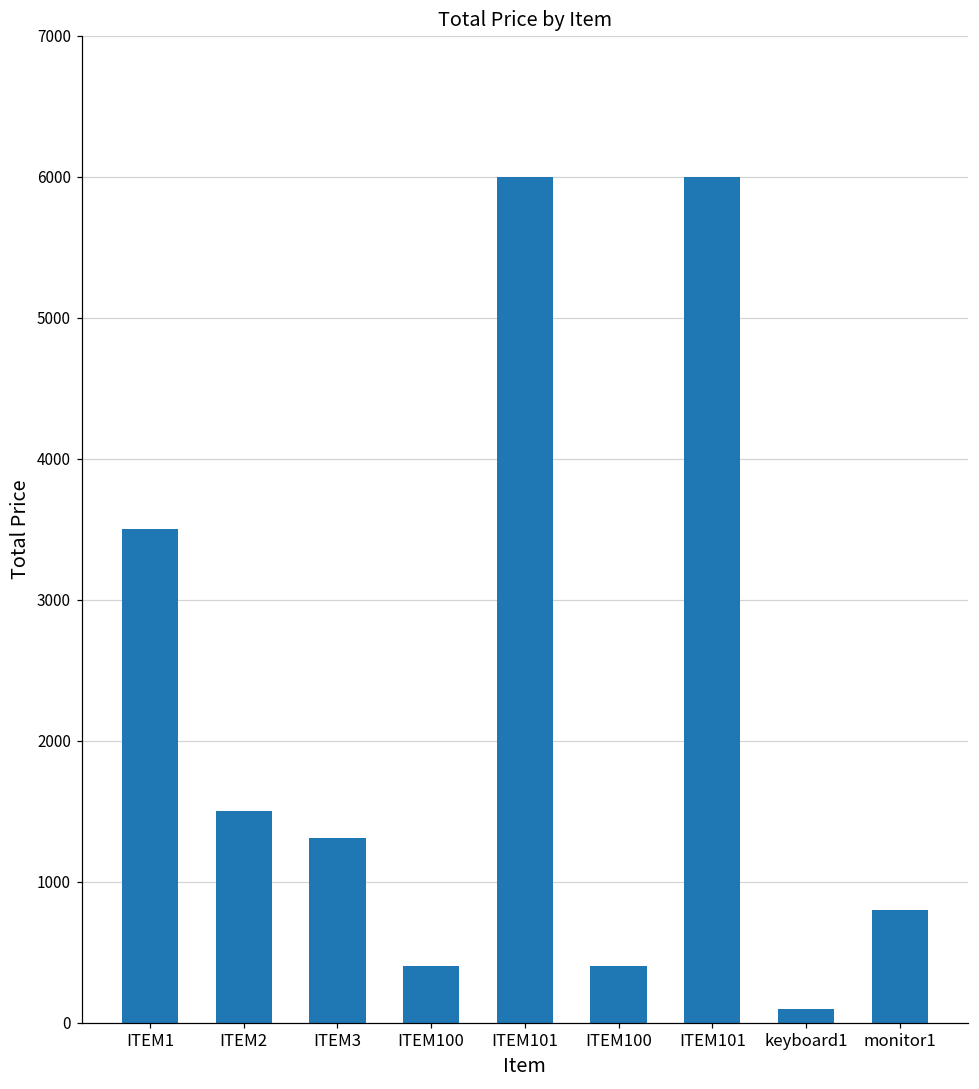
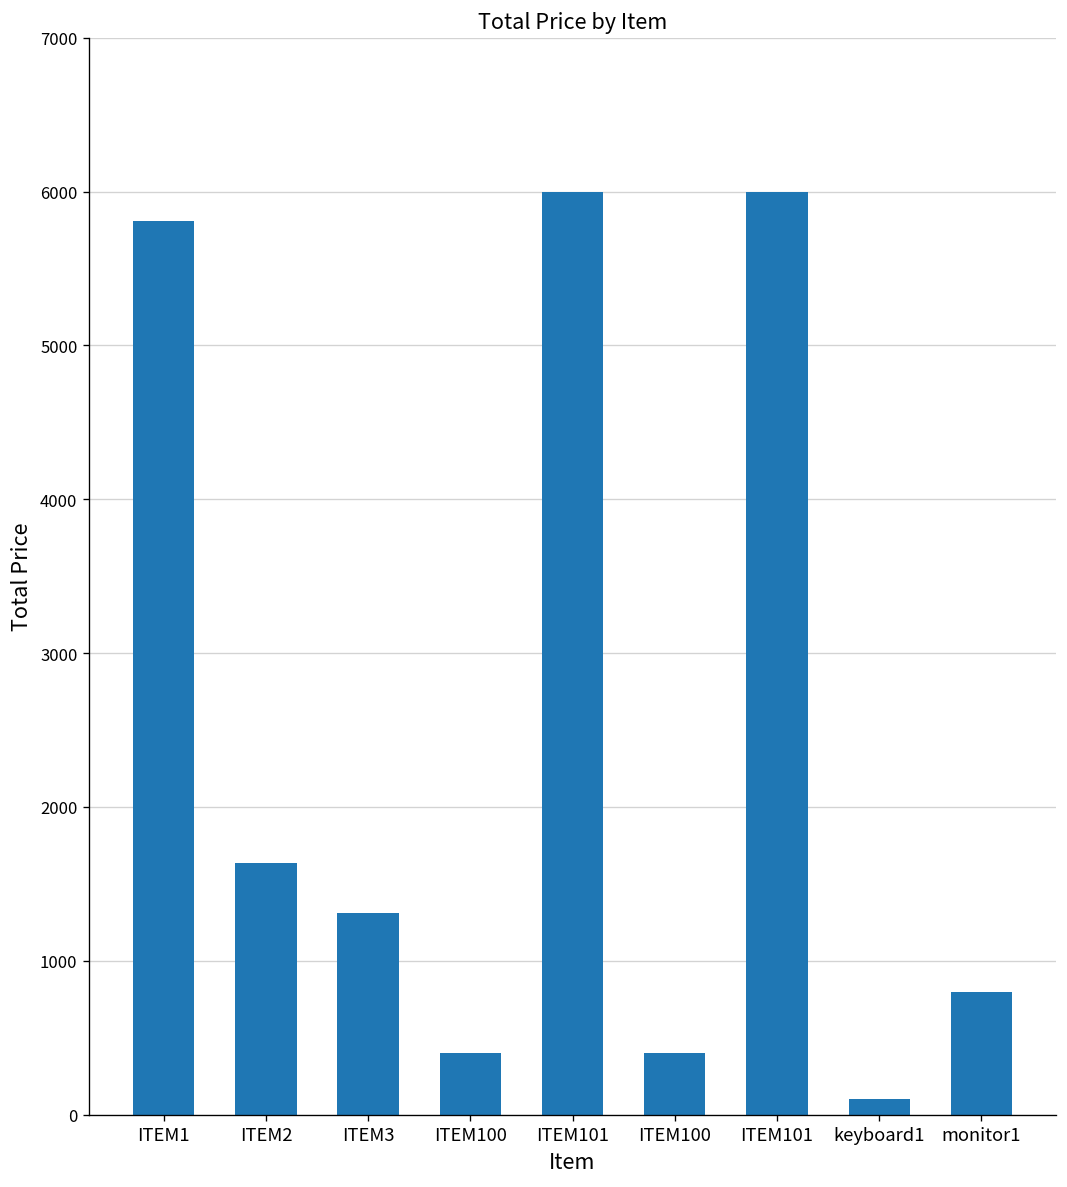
ITEM1: 3500 -> 5810
ITEM2: 1500 -> 1630
